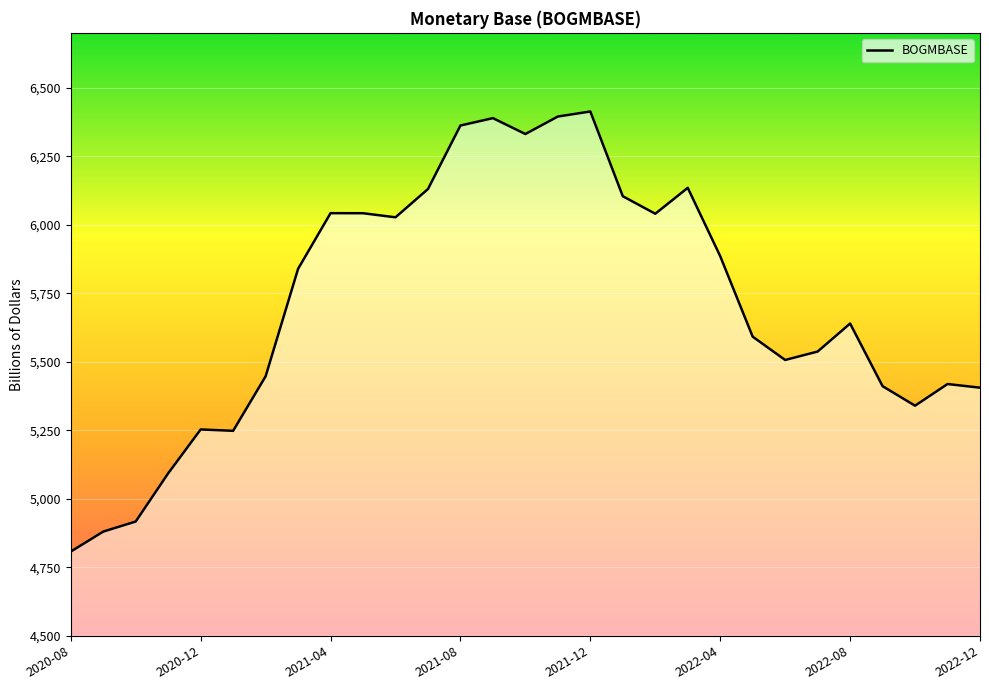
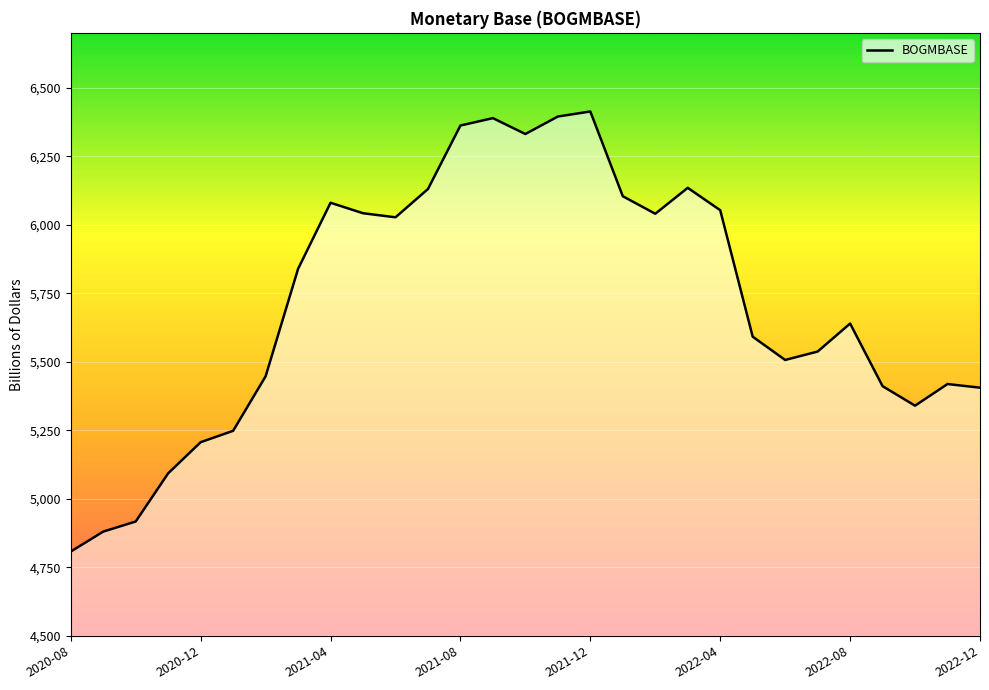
2020-12: 5,250 -> 5,210
2021-04: 6,040 -> 6,080
2022-04: 5,890 -> 6,050
